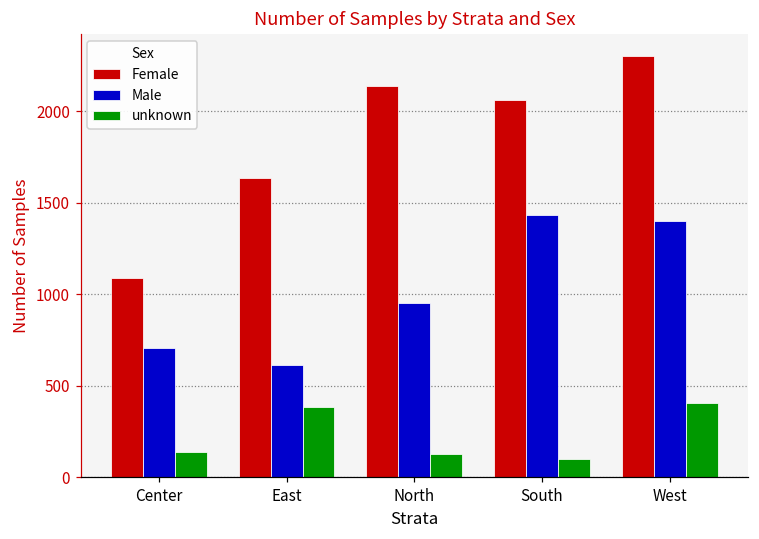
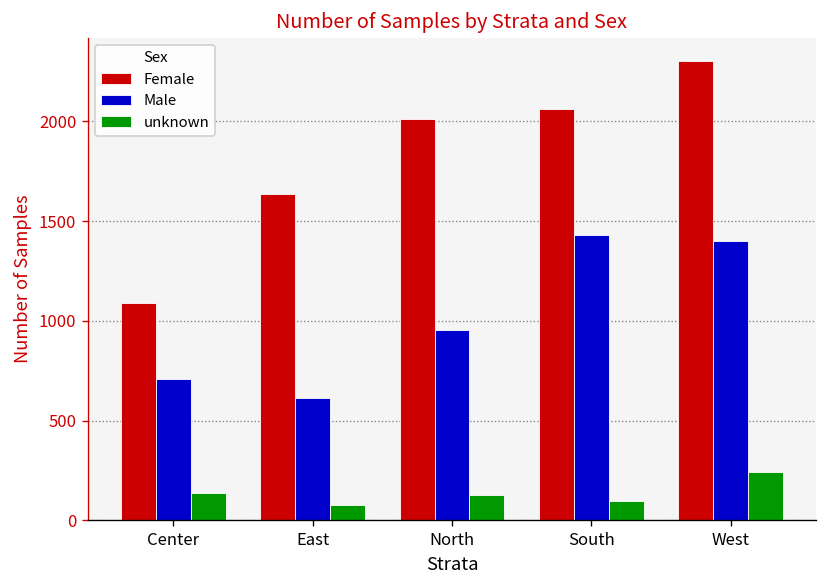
unknown, East: 380 -> 80
Female, North: 2140 -> 2010
unknown, West: 410 -> 240
